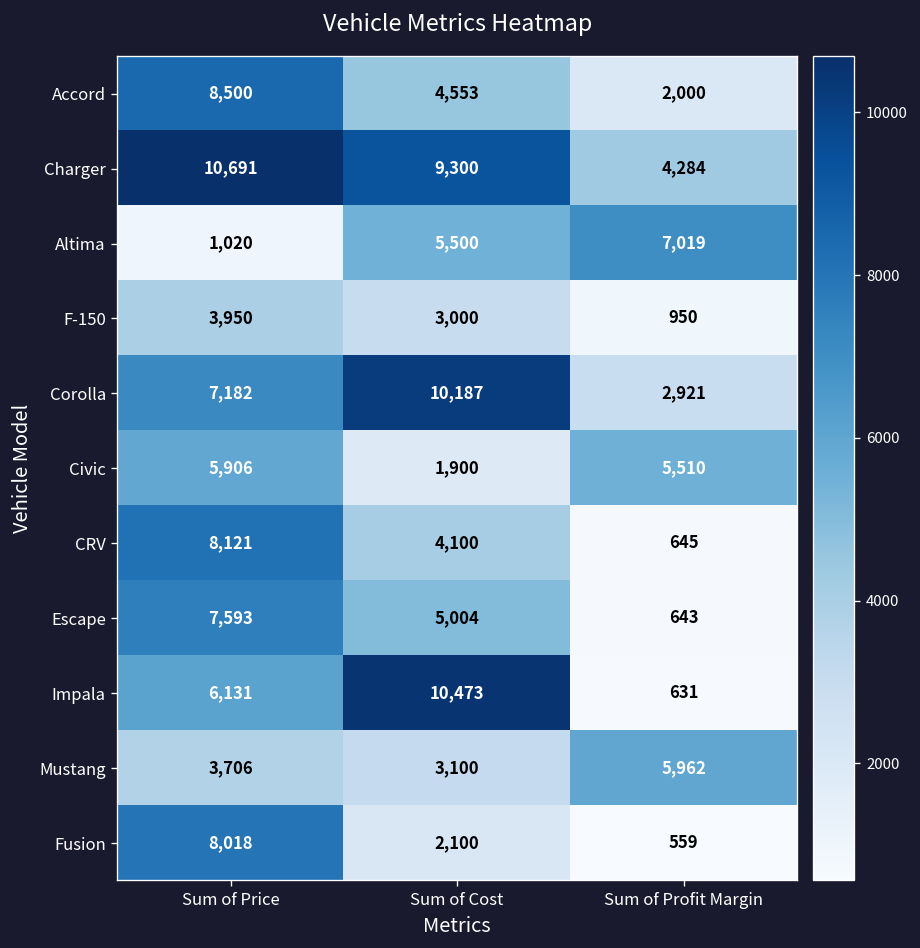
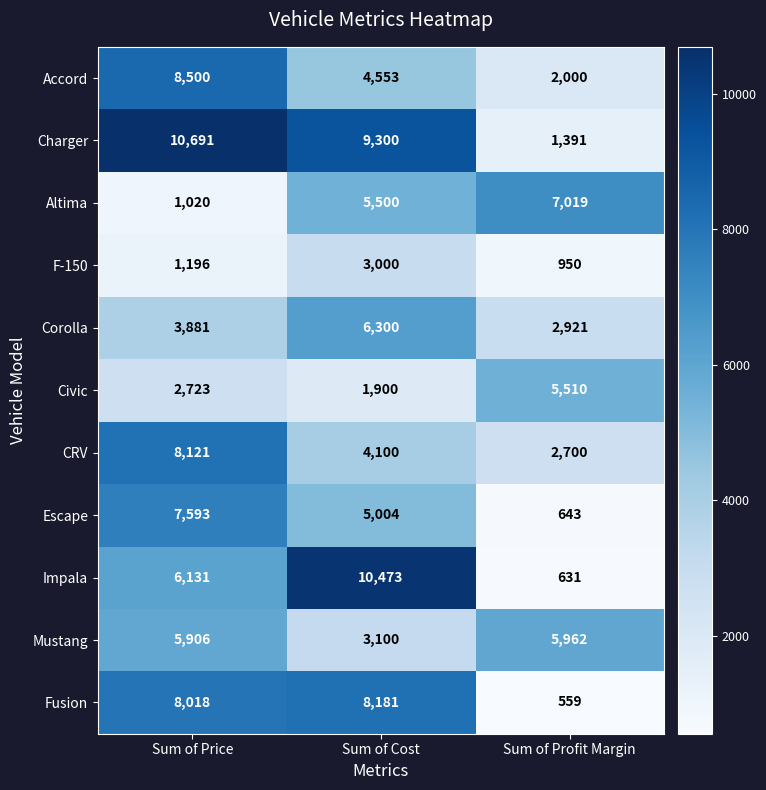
Charger, Sum of Profit Margin: 4,284 -> 1,391
F-150, Sum of Price: 3,950 -> 1,196
Corolla, Sum of Price: 7,182 -> 3,881
Corolla, Sum of Cost: 10,187 -> 6,300
Civic, Sum of Price: 5,906 -> 2,723
CRV, Sum of Profit Margin: 645 -> 2,700
Mustang, Sum of Price: 3,706 -> 5,906
Fusion, Sum of Cost: 2,100 -> 8,181
